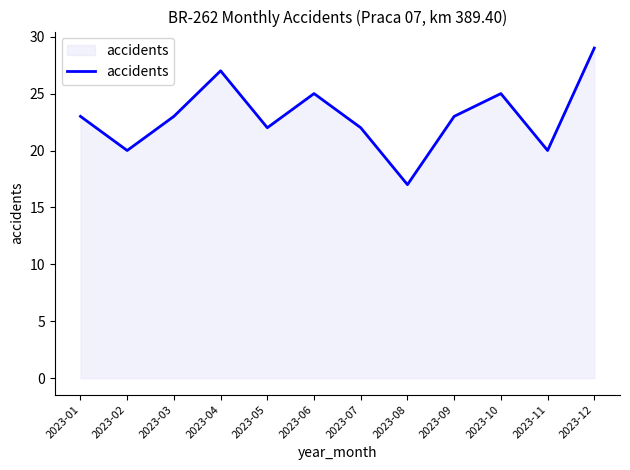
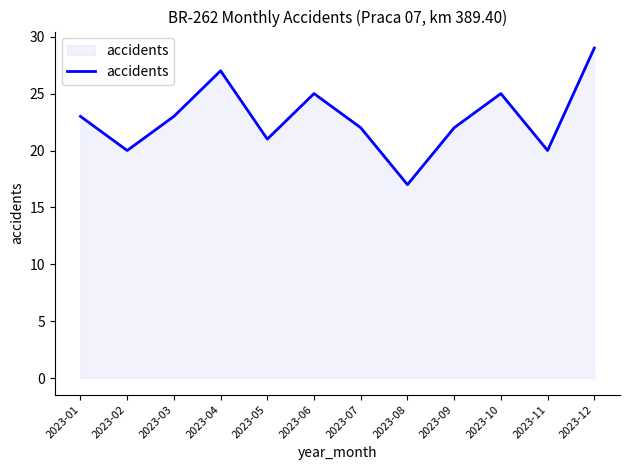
2023-05: 22 -> 21
2023-09: 23 -> 22
